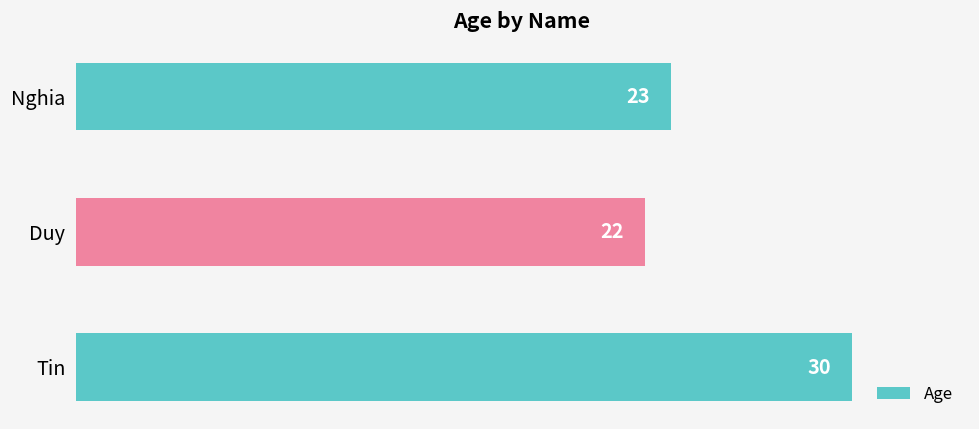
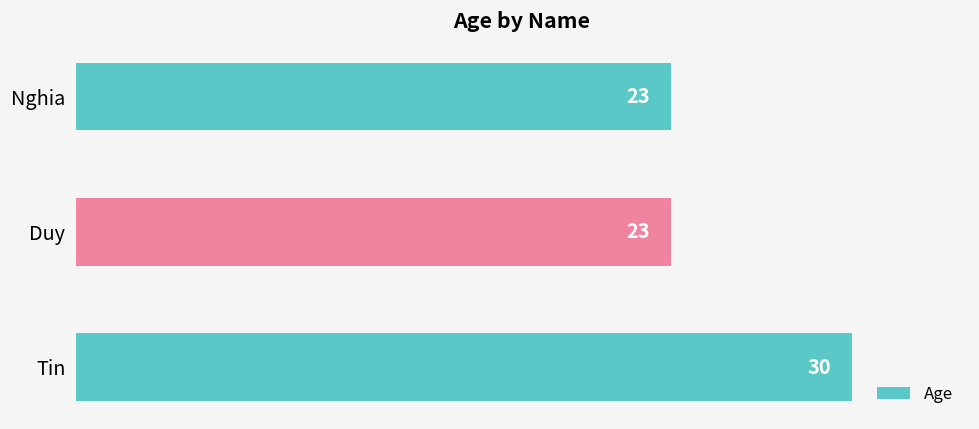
Duy: 22 -> 23
